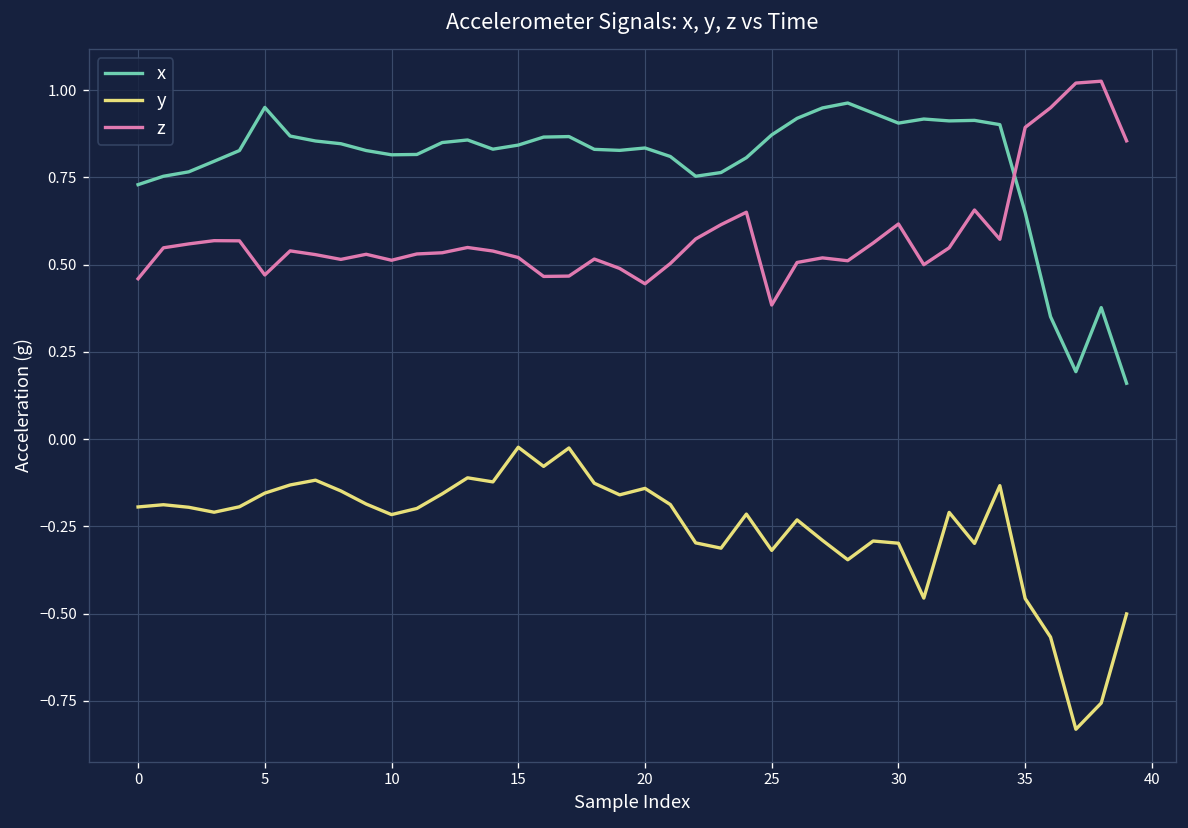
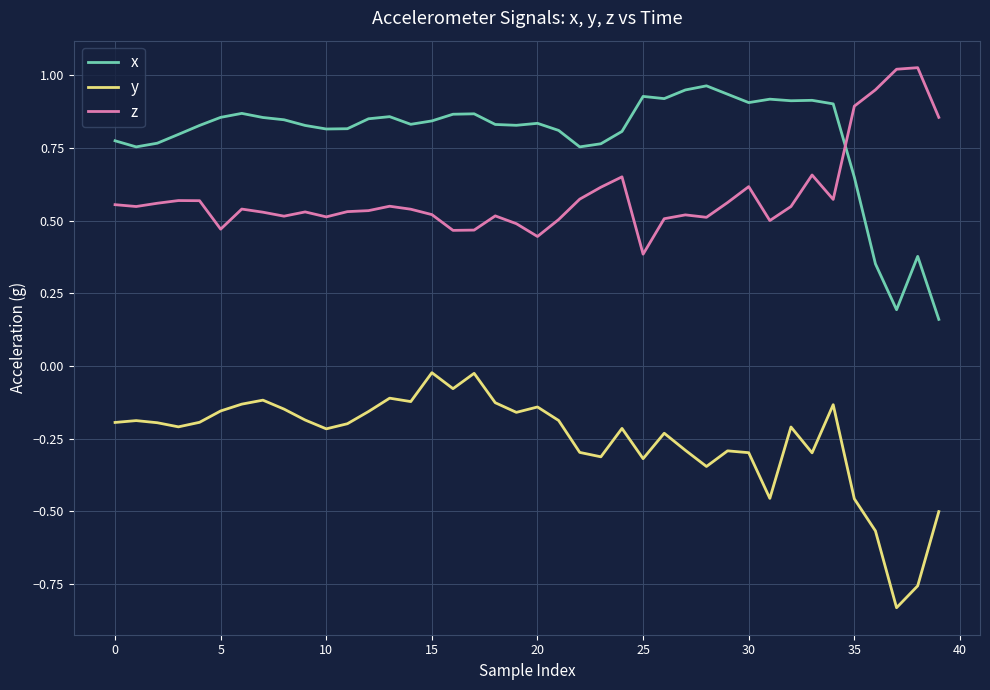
x, 0: 0.73 -> 0.77
z, 0: 0.46 -> 0.55
x, 5: 0.95 -> 0.85
x, 25: 0.87 -> 0.93
